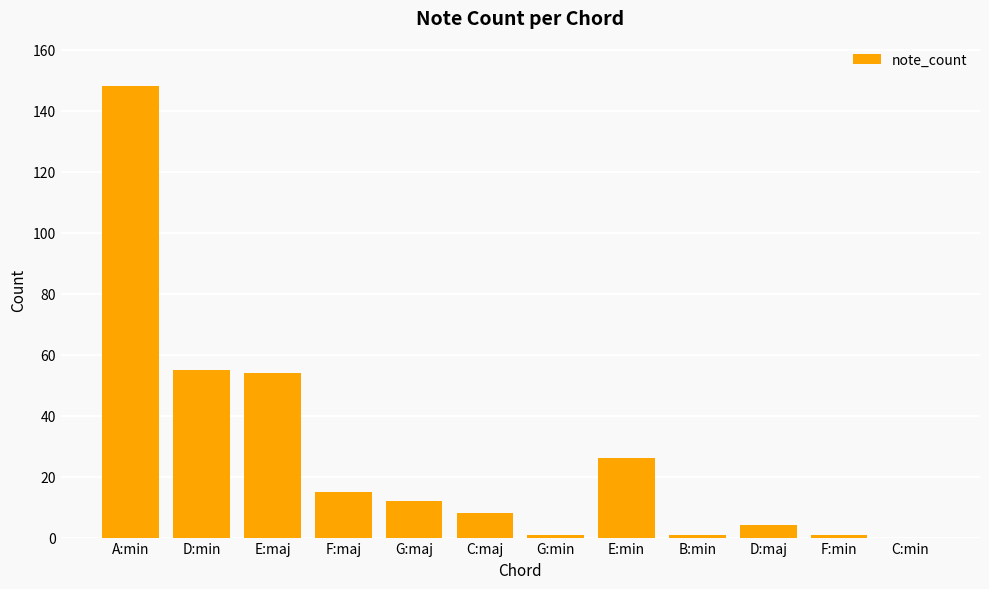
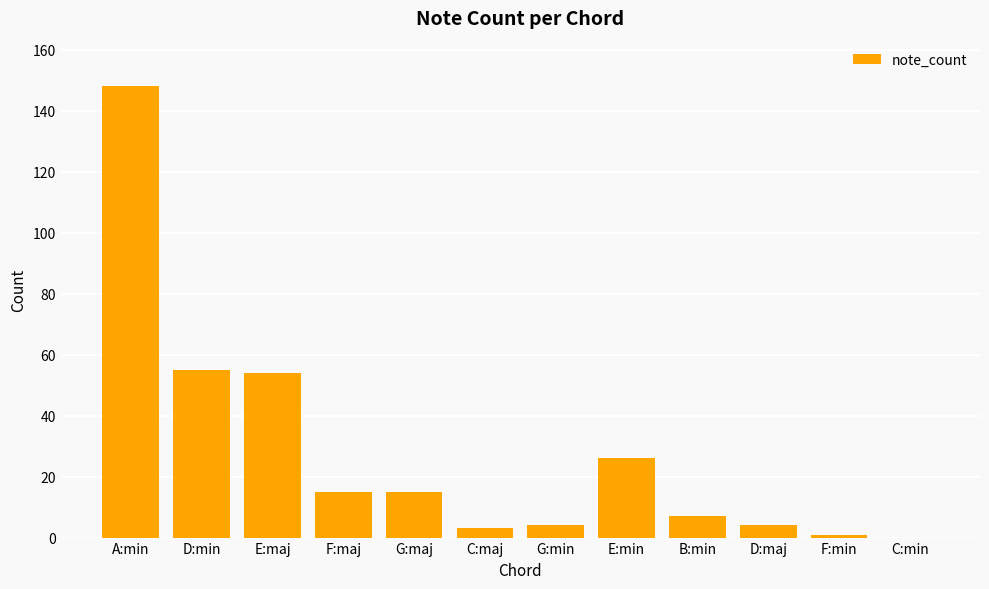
G:maj: 12 -> 15
C:maj: 8 -> 3
G:min: 1 -> 4
B:min: 1 -> 7
